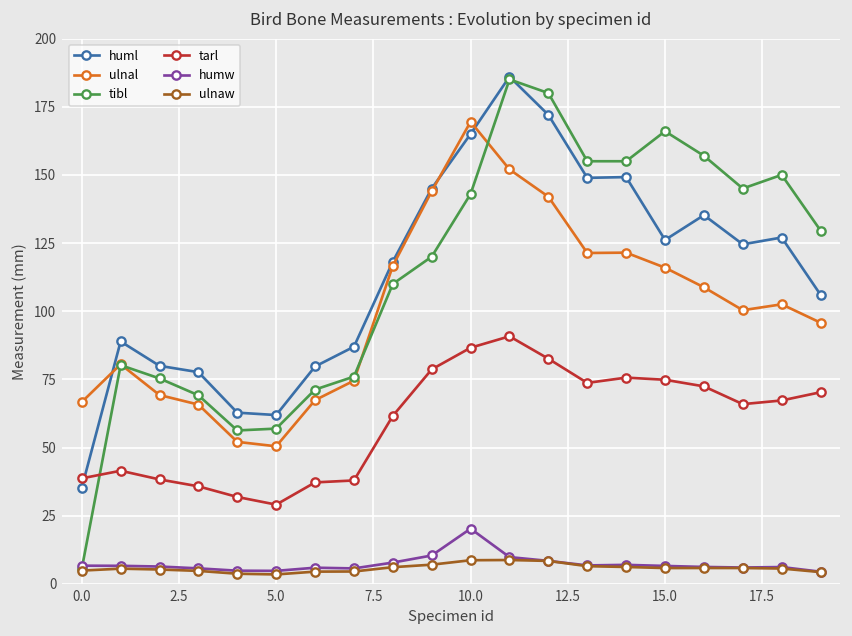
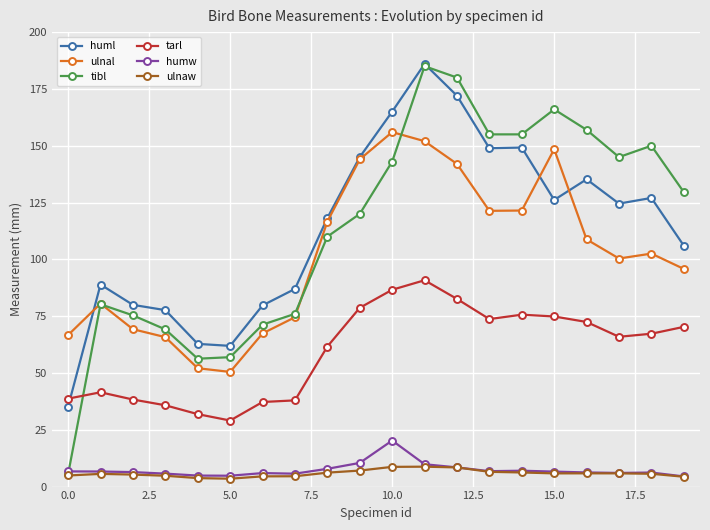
ulnal, 10.0: 170 -> 156
ulnal, 15.0: 116 -> 148
